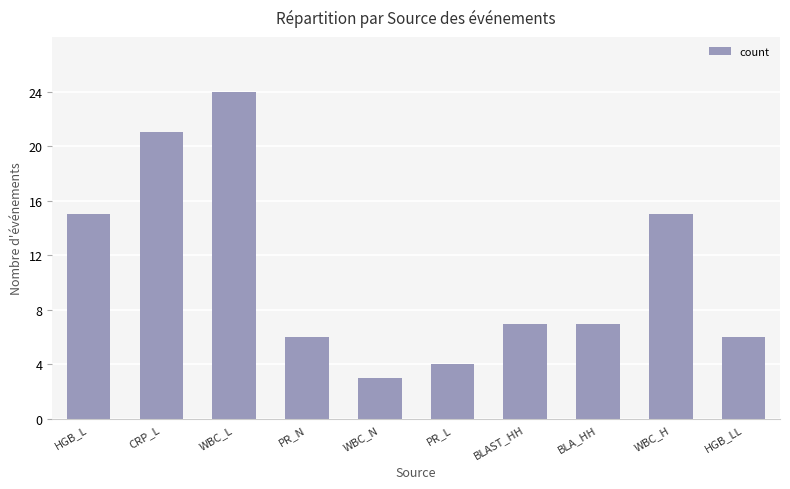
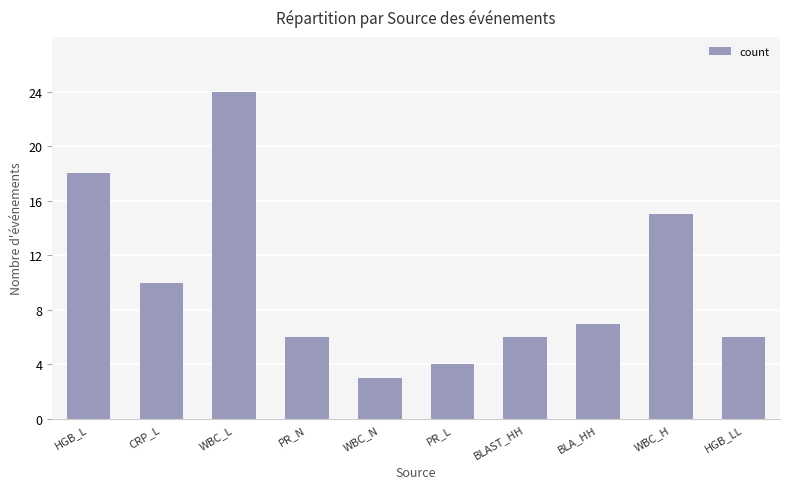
HGB_L: 15 -> 18
CRP_L: 21 -> 10
BLAST_HH: 7 -> 6
